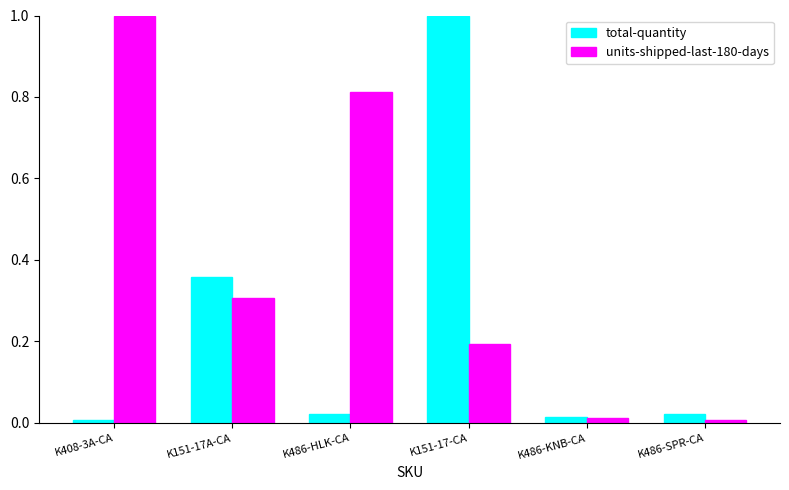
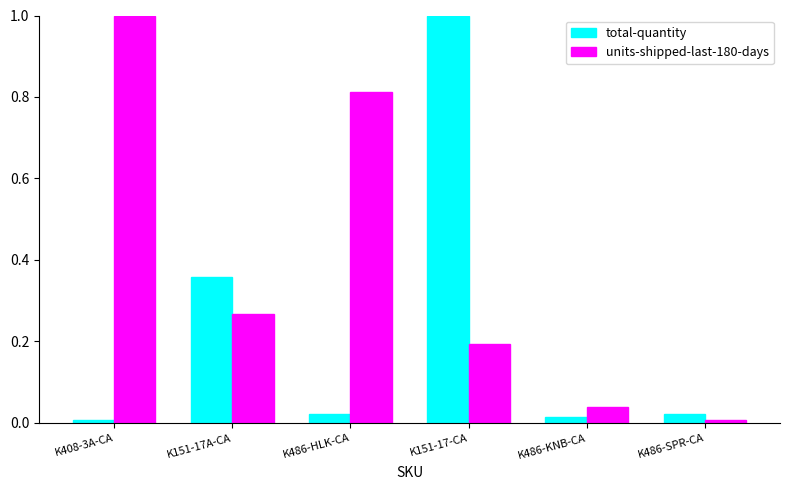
units-shipped-last-180-days, K151-17A-CA: 0.31 -> 0.27
units-shipped-last-180-days, K486-KNB-CA: 0.01 -> 0.04
